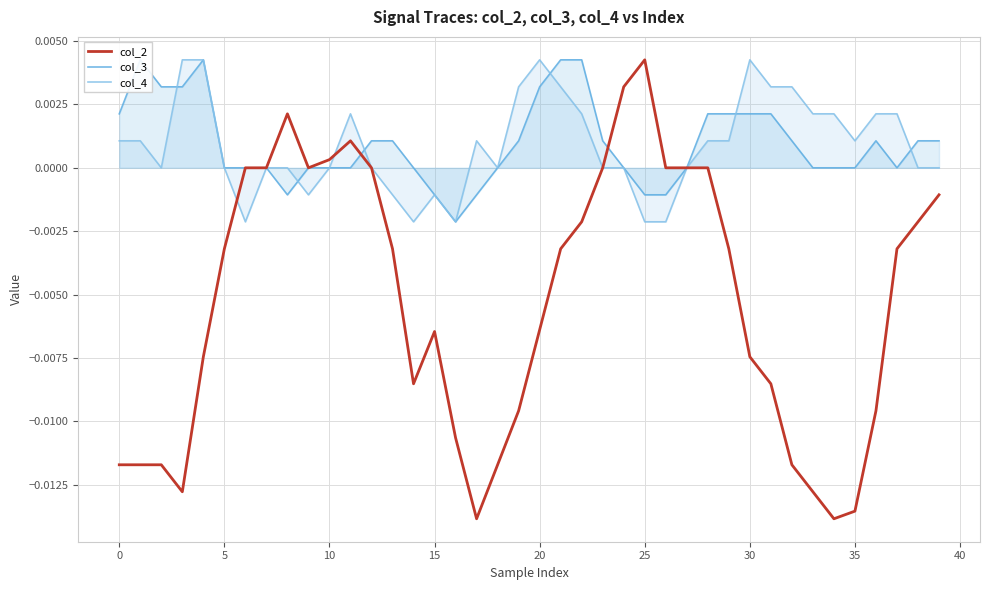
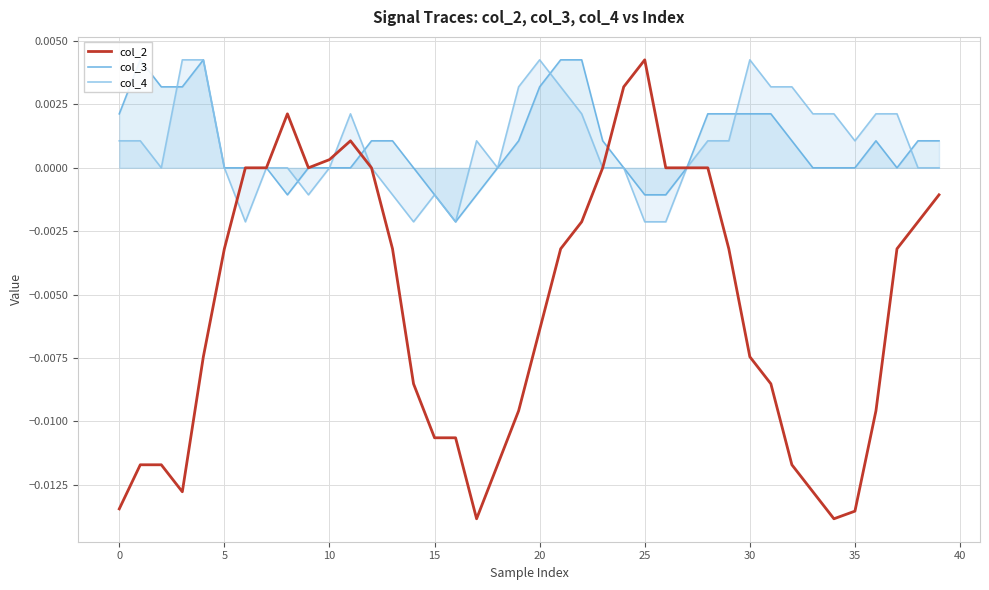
col_2, 0: -0.0117 -> -0.0135
col_2, 15: -0.0065 -> -0.0107
